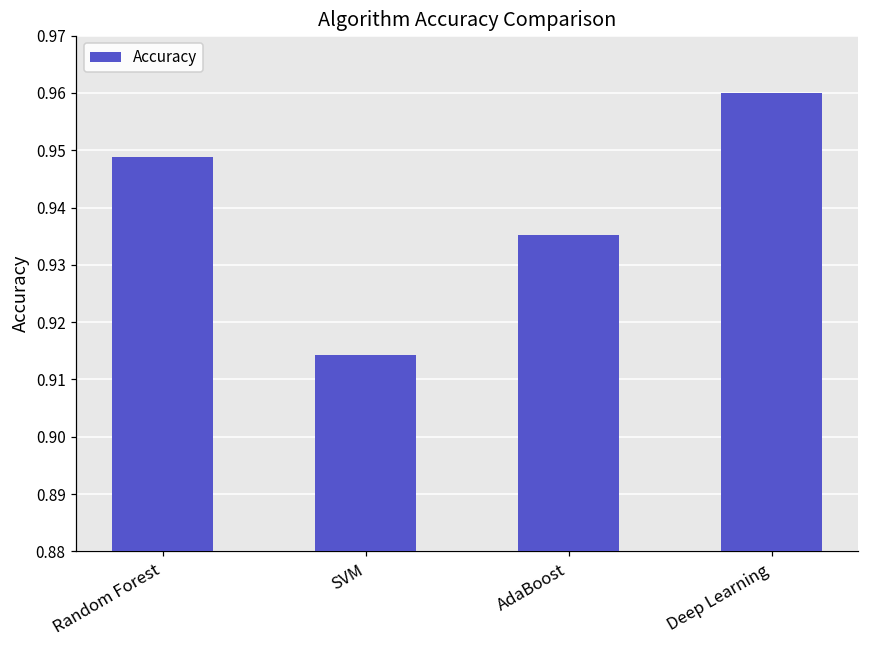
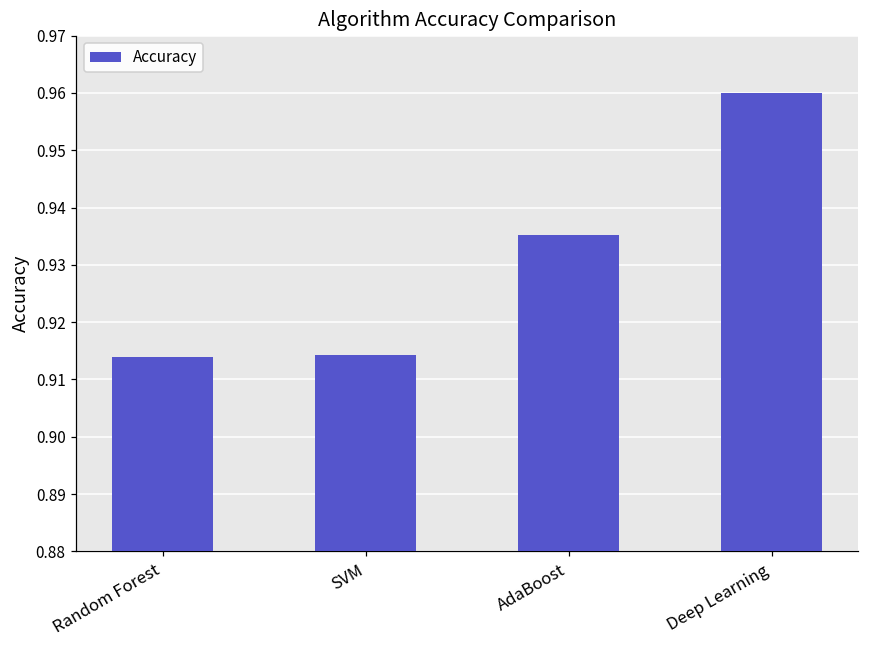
Random Forest: 0.949 -> 0.914
